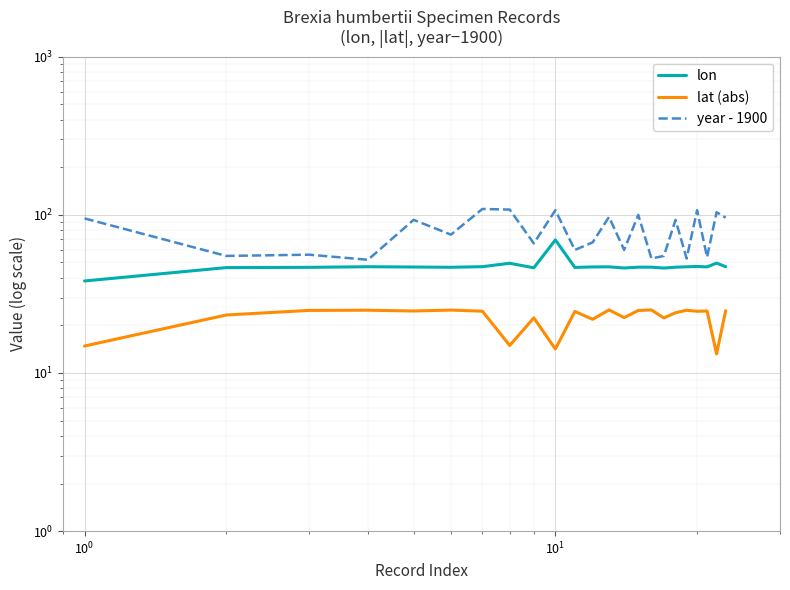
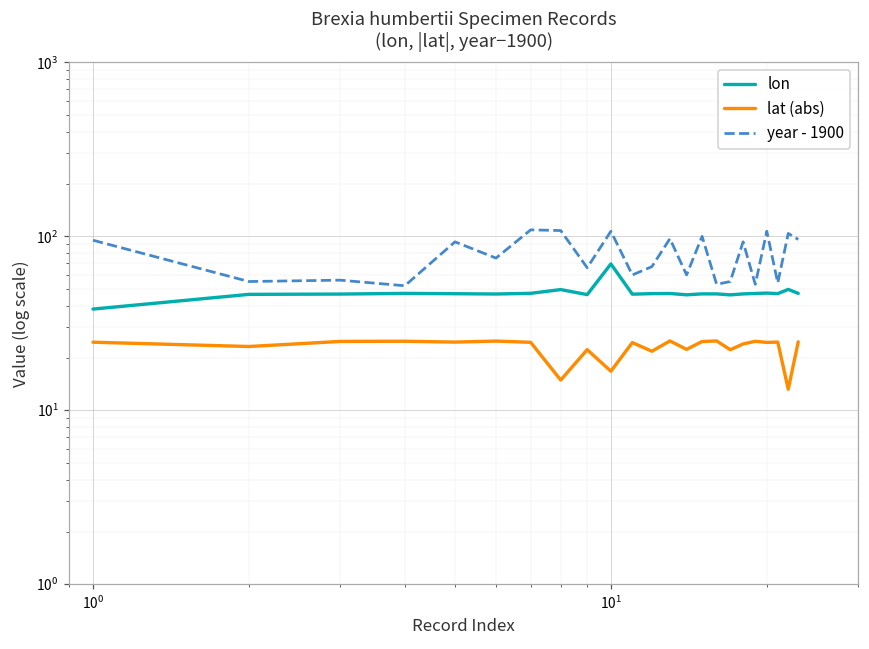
lat (abs), 10^0: 15 -> 25
lat (abs), 10^1: 14 -> 17
